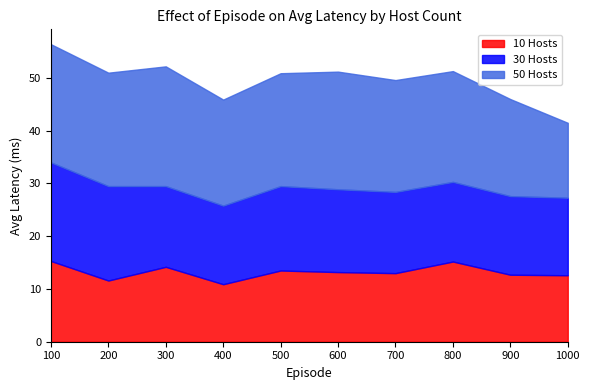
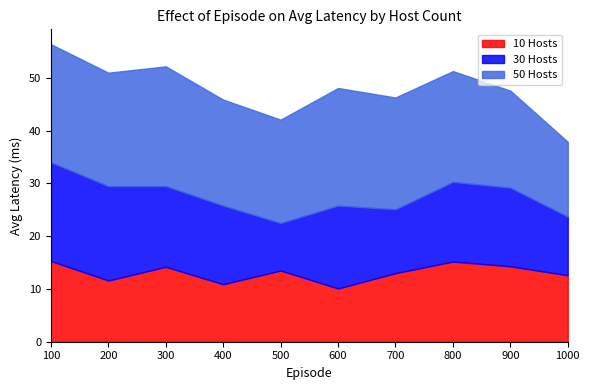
30 Hosts, 500: 16 -> 9
50 Hosts, 500: 21 -> 20
10 Hosts, 600: 13 -> 10
30 Hosts, 700: 15 -> 12
10 Hosts, 900: 13 -> 14
30 Hosts, 1000: 15 -> 11
